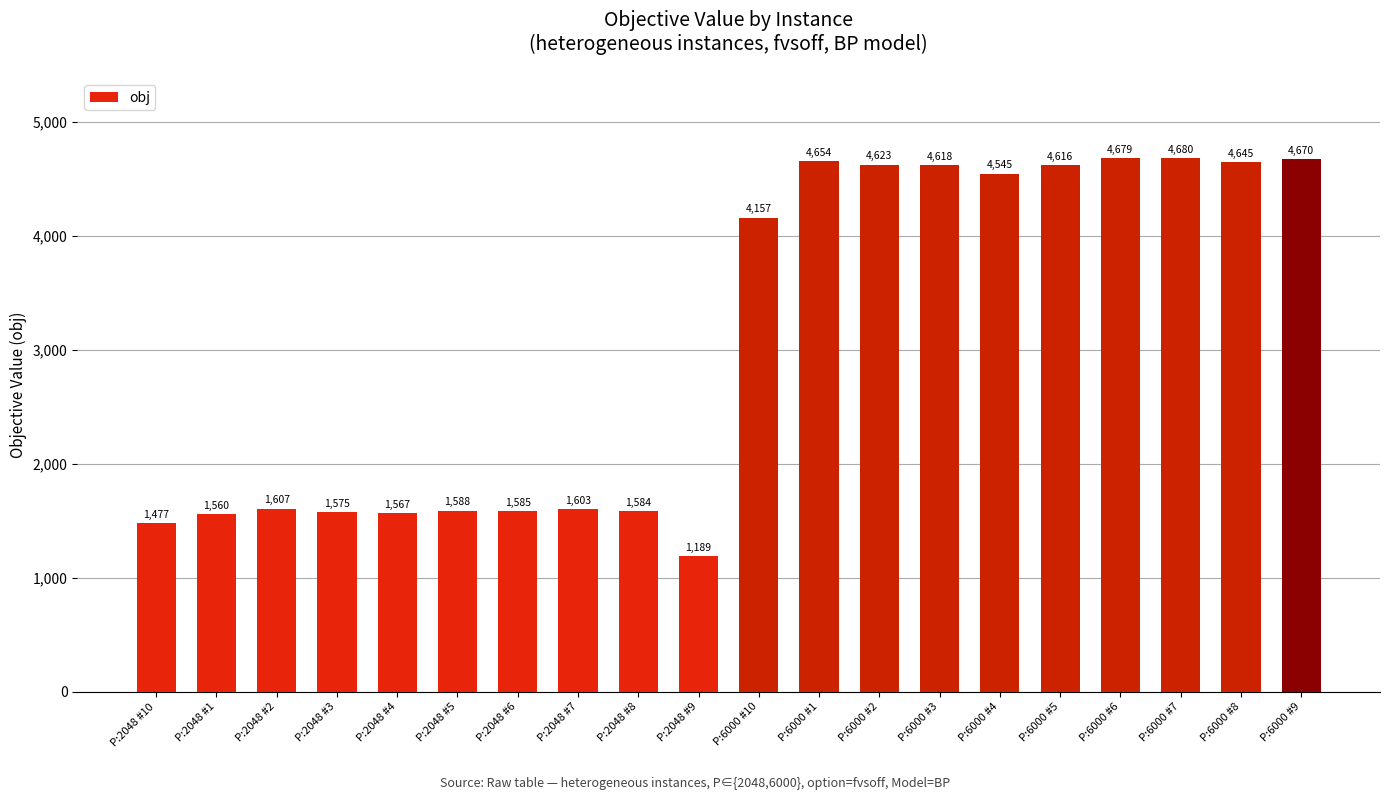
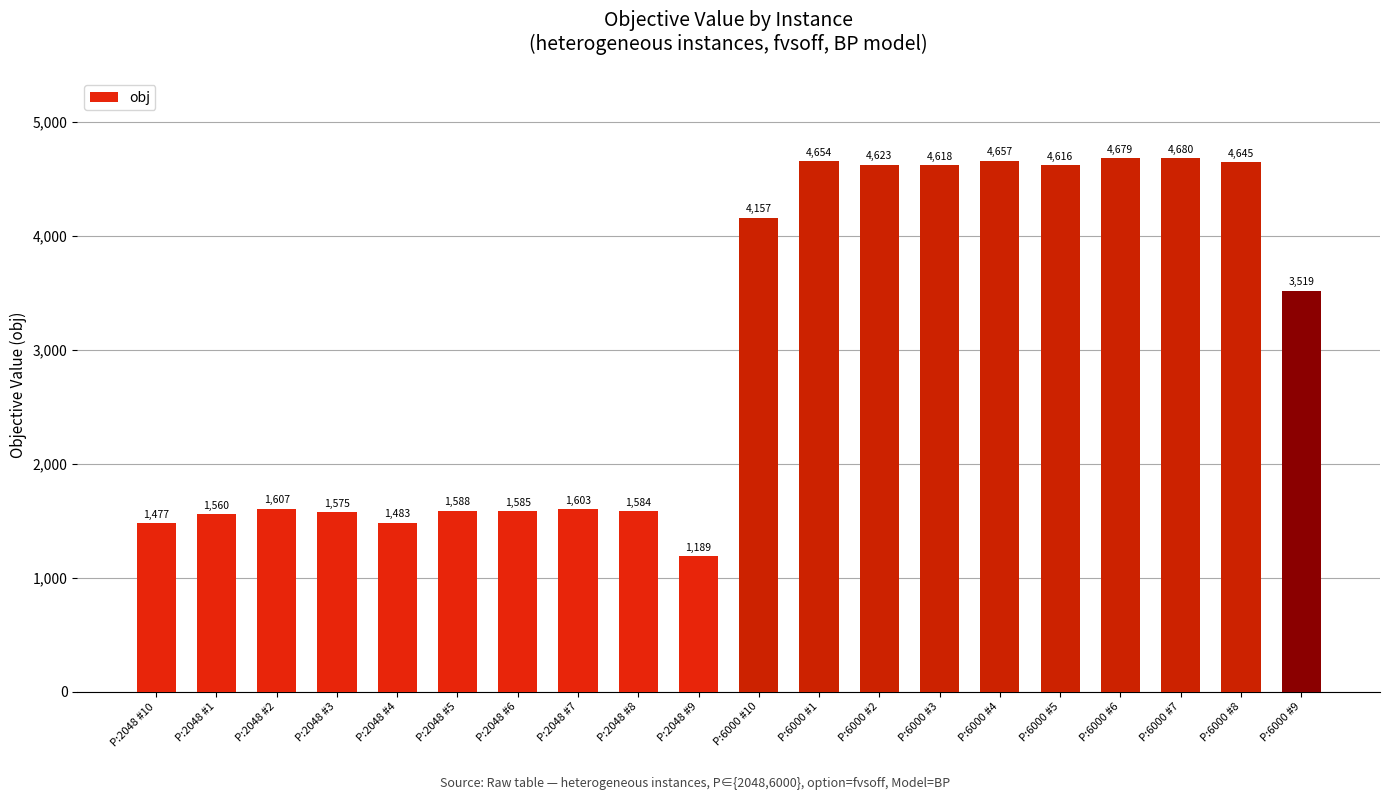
P:2048 #4: 1,567 -> 1,483
P:6000 #4: 4,545 -> 4,657
P:6000 #9: 4,670 -> 3,519
